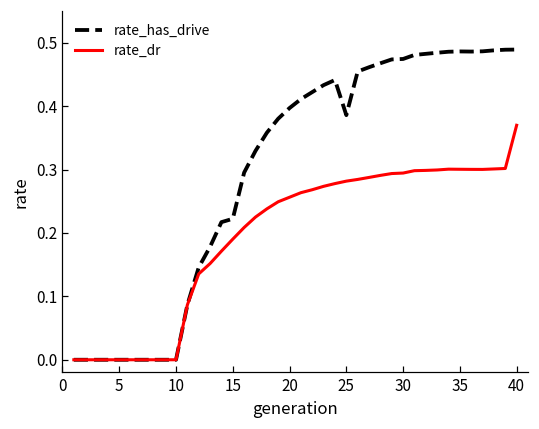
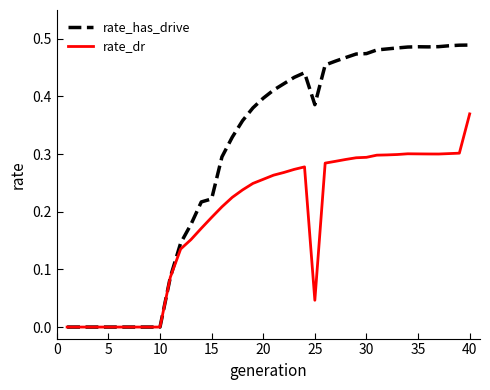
rate_dr, 25: 0.28 -> 0.05
